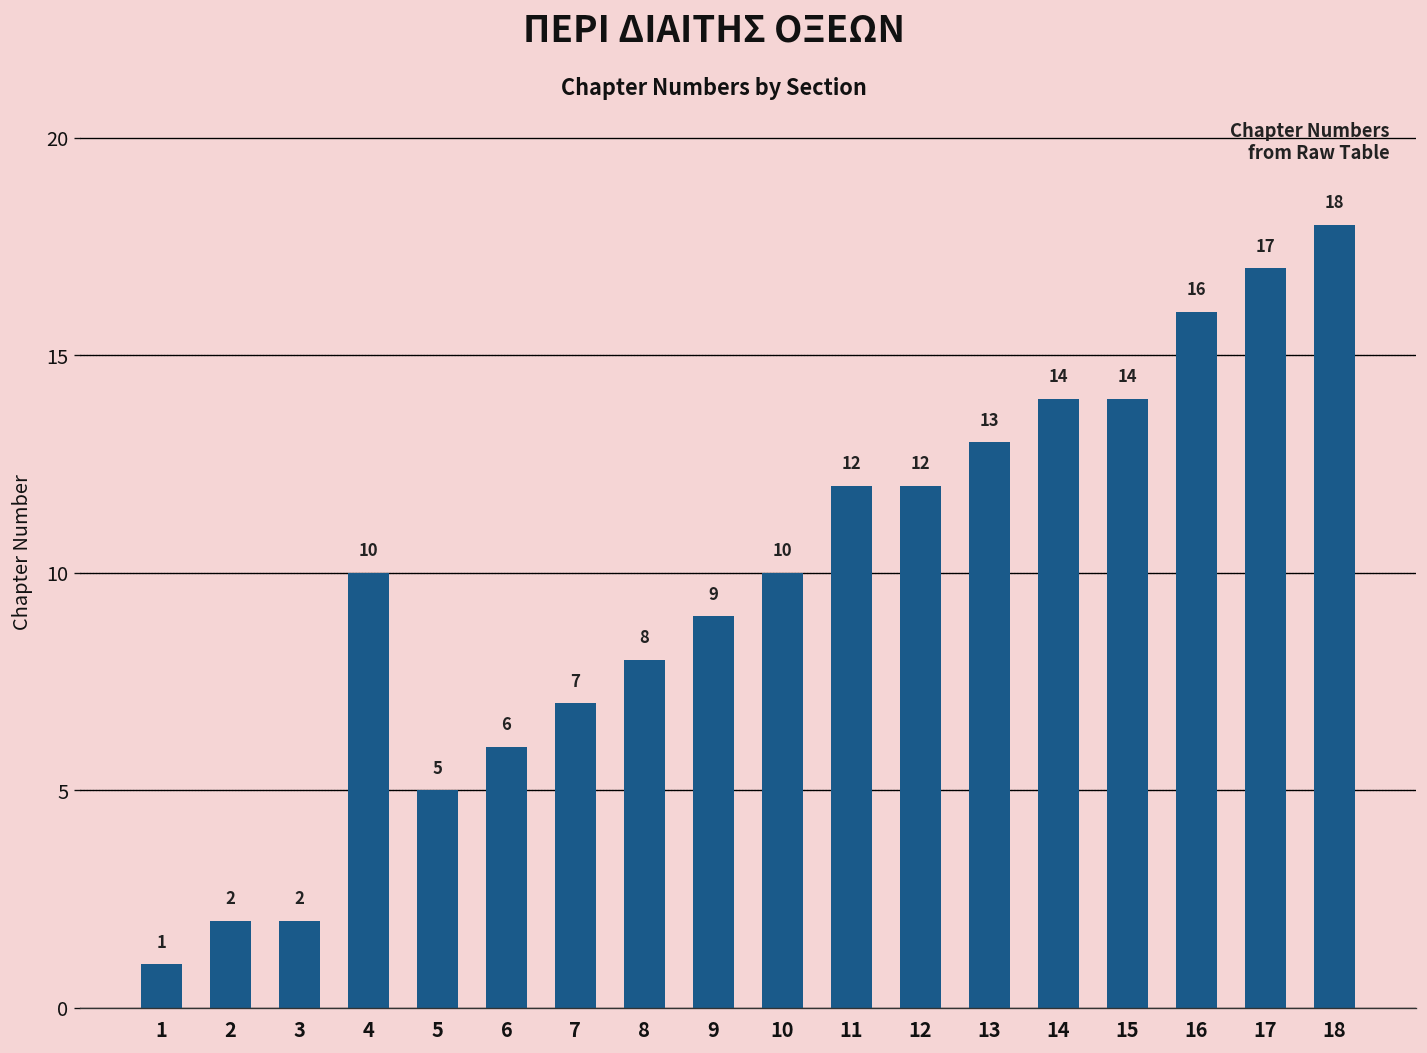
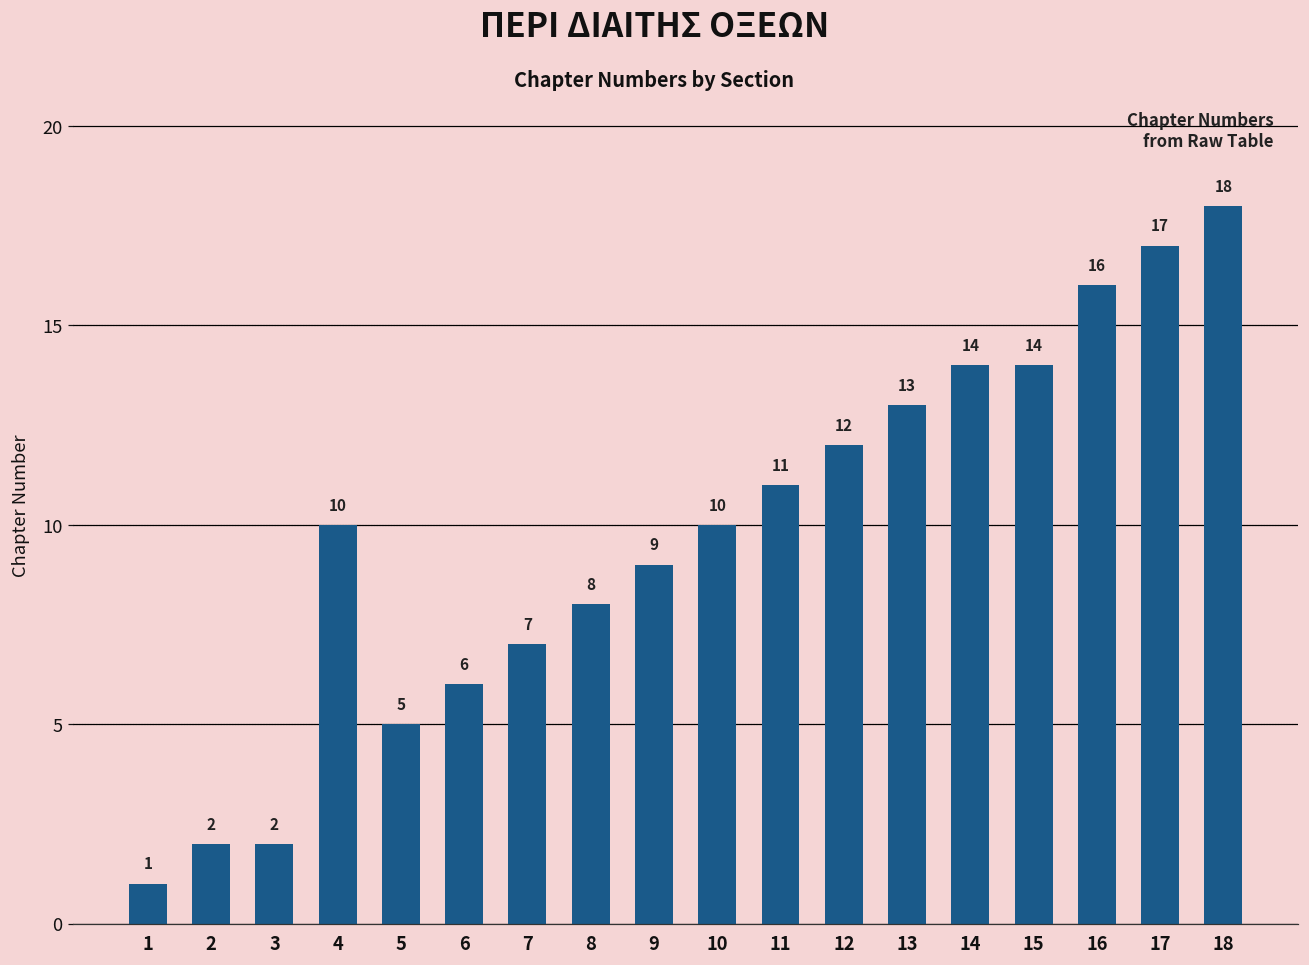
11: 12 -> 11
